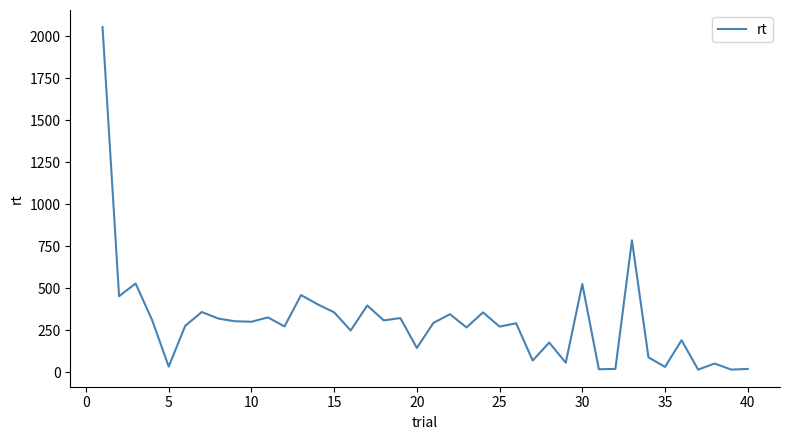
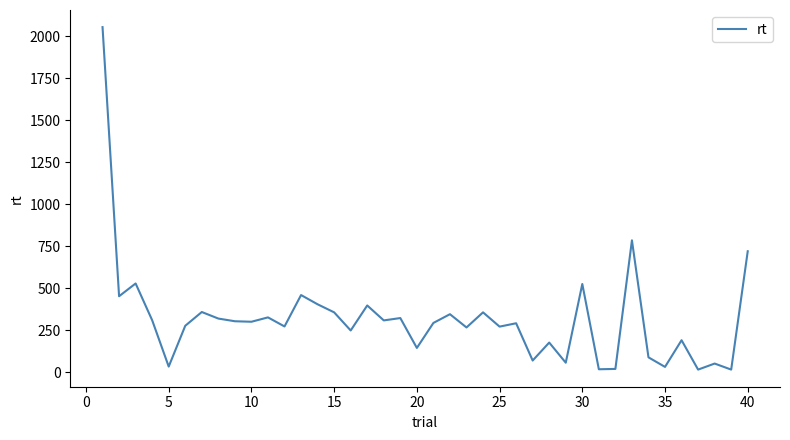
40: 20 -> 720
